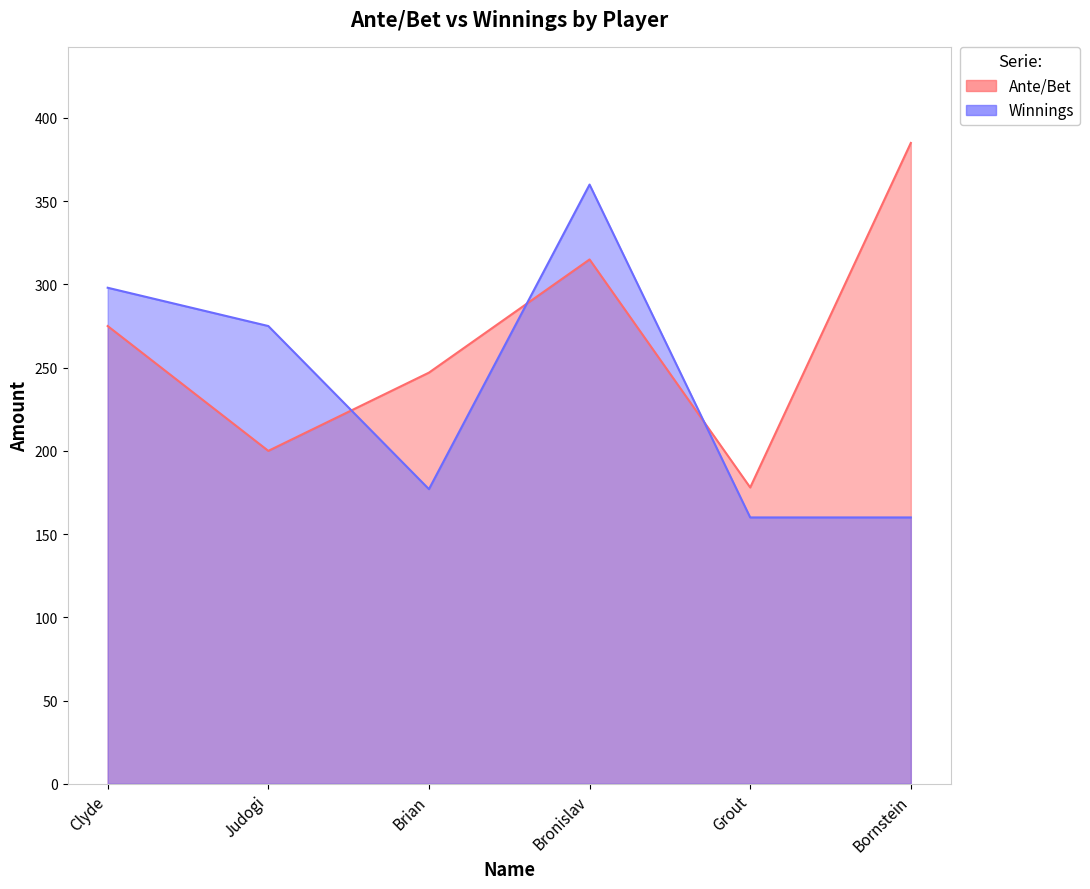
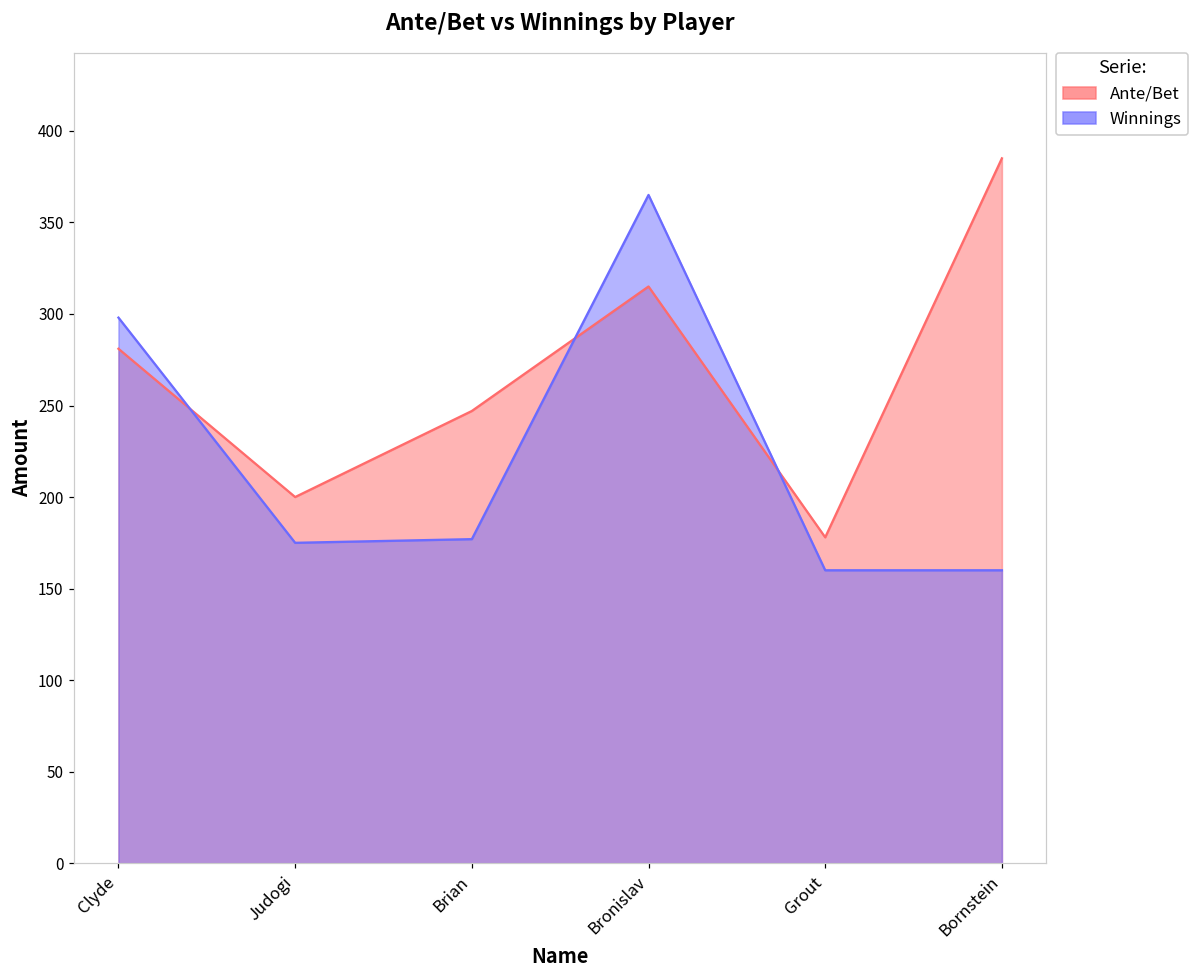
Ante/Bet, Clyde: 275 -> 281
Winnings, Judogi: 275 -> 175
Winnings, Bronislav: 360 -> 365
